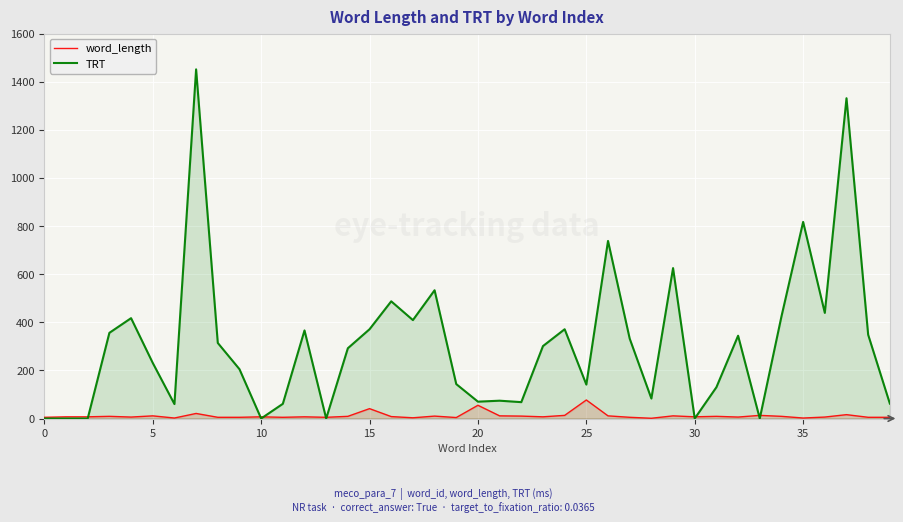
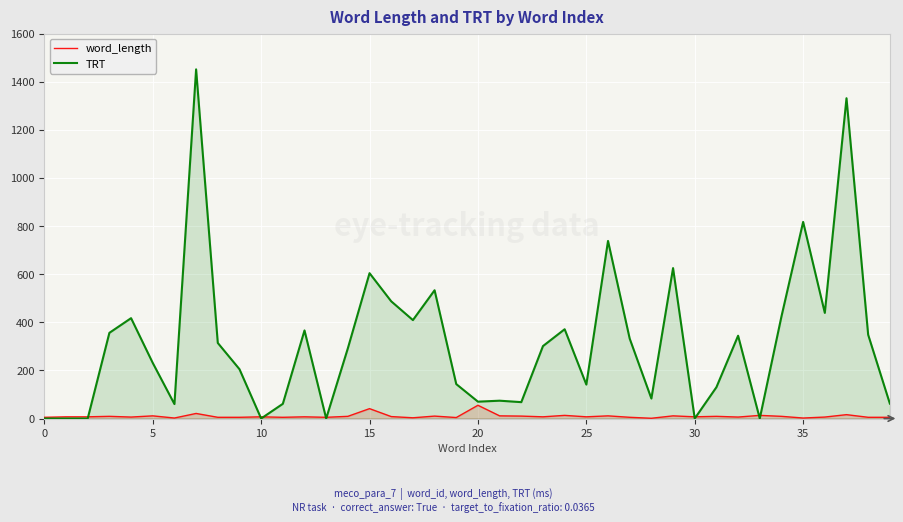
TRT, 15: 370 -> 600
word_length, 25: 80 -> 10
